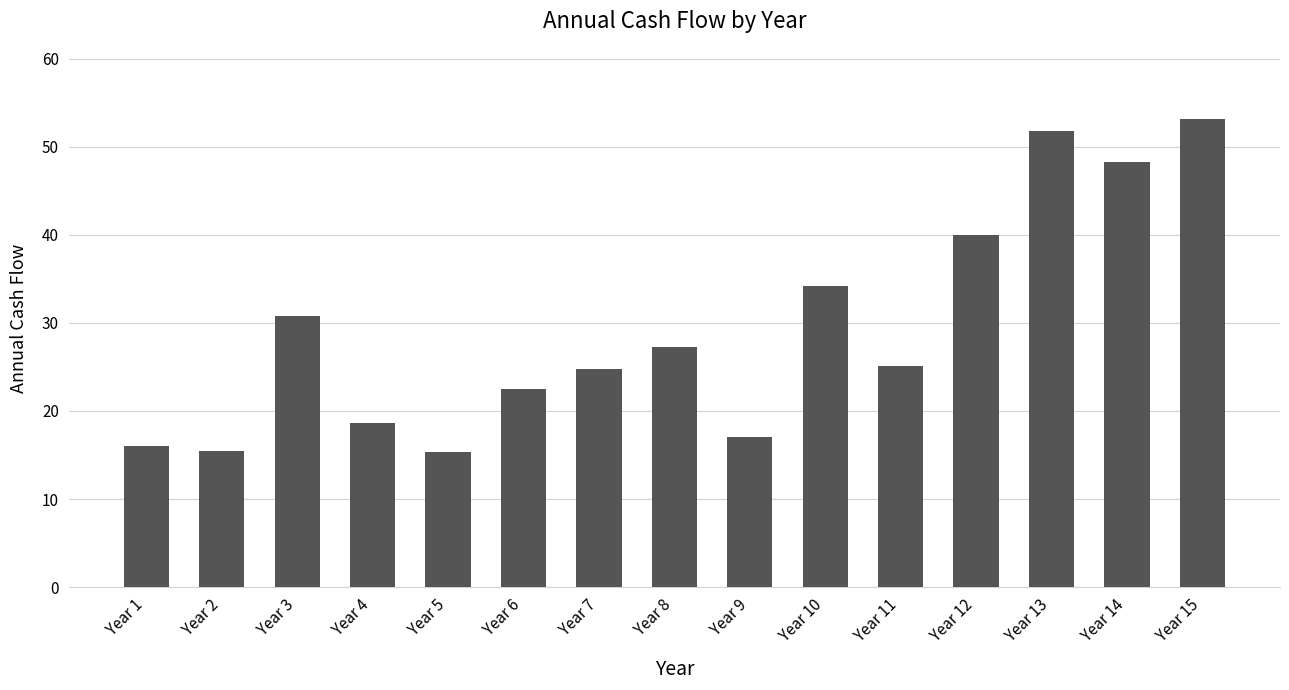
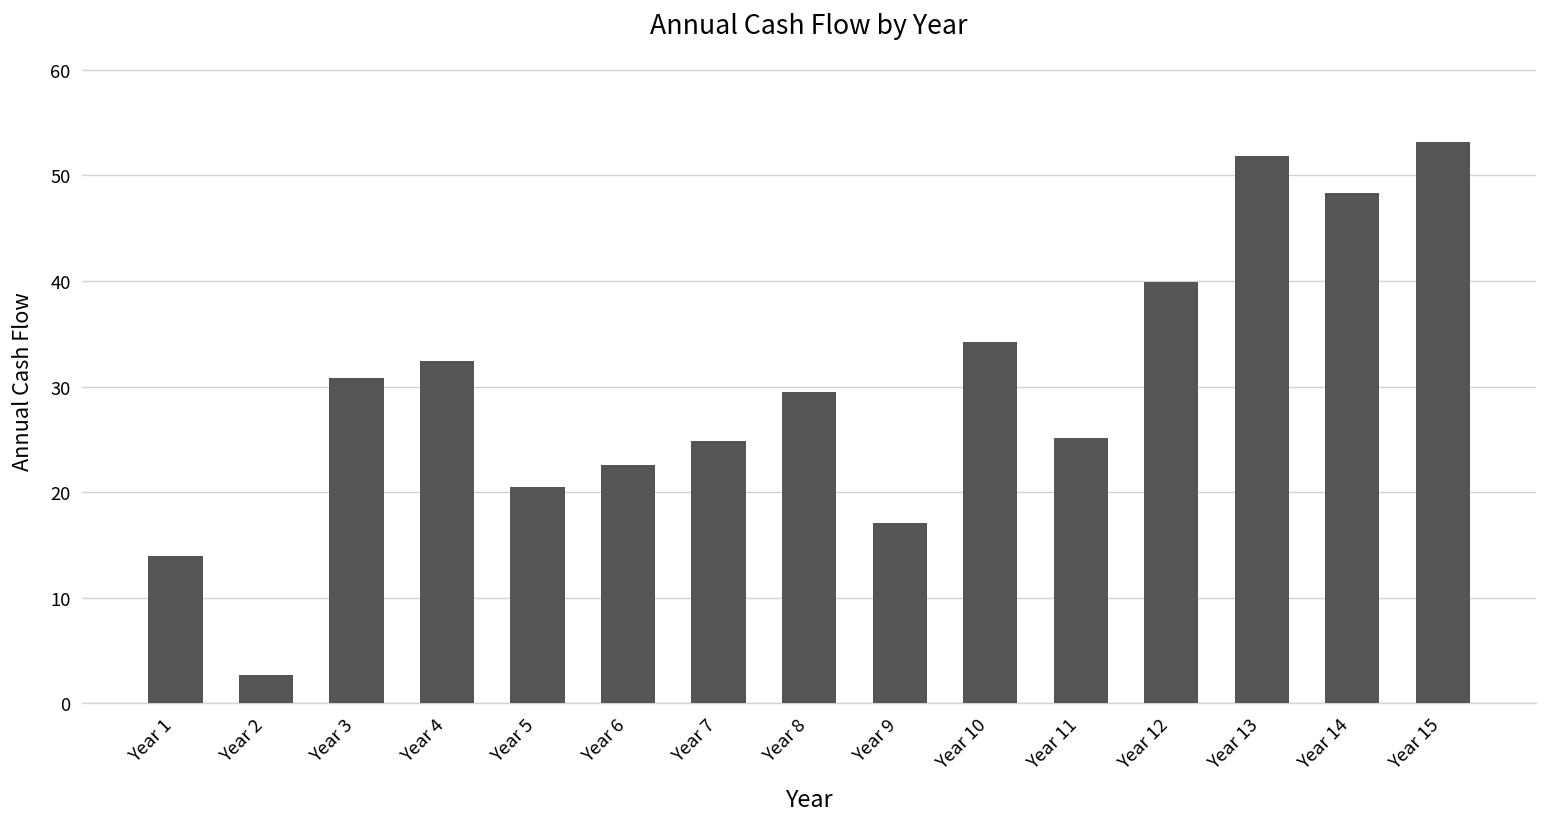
Year 1: 16 -> 14
Year 2: 15 -> 3
Year 4: 19 -> 32
Year 5: 15 -> 20
Year 8: 27 -> 30
